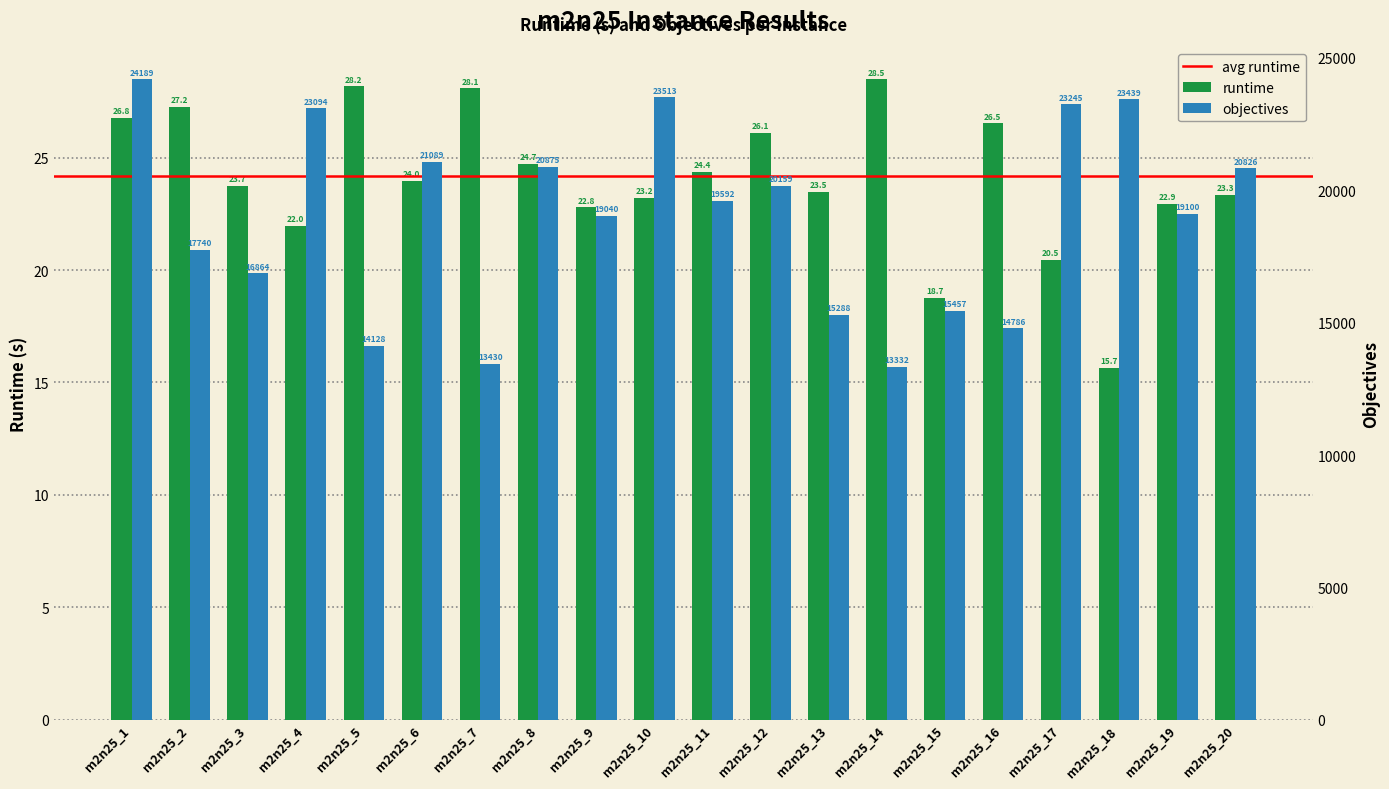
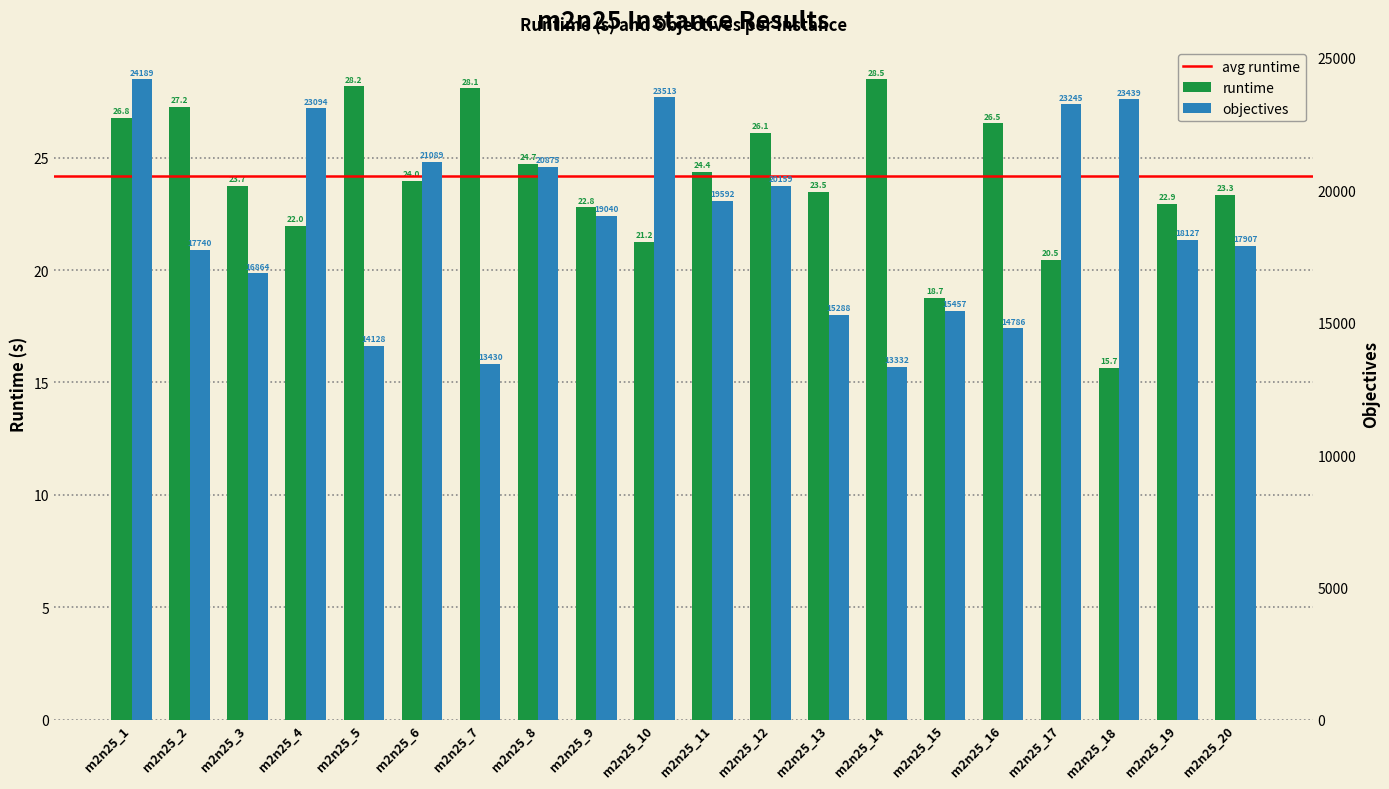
runtime, m2n25_10: 23.2 -> 21.2
objectives, m2n25_19: 19100 -> 18127
objectives, m2n25_20: 20826 -> 17907
